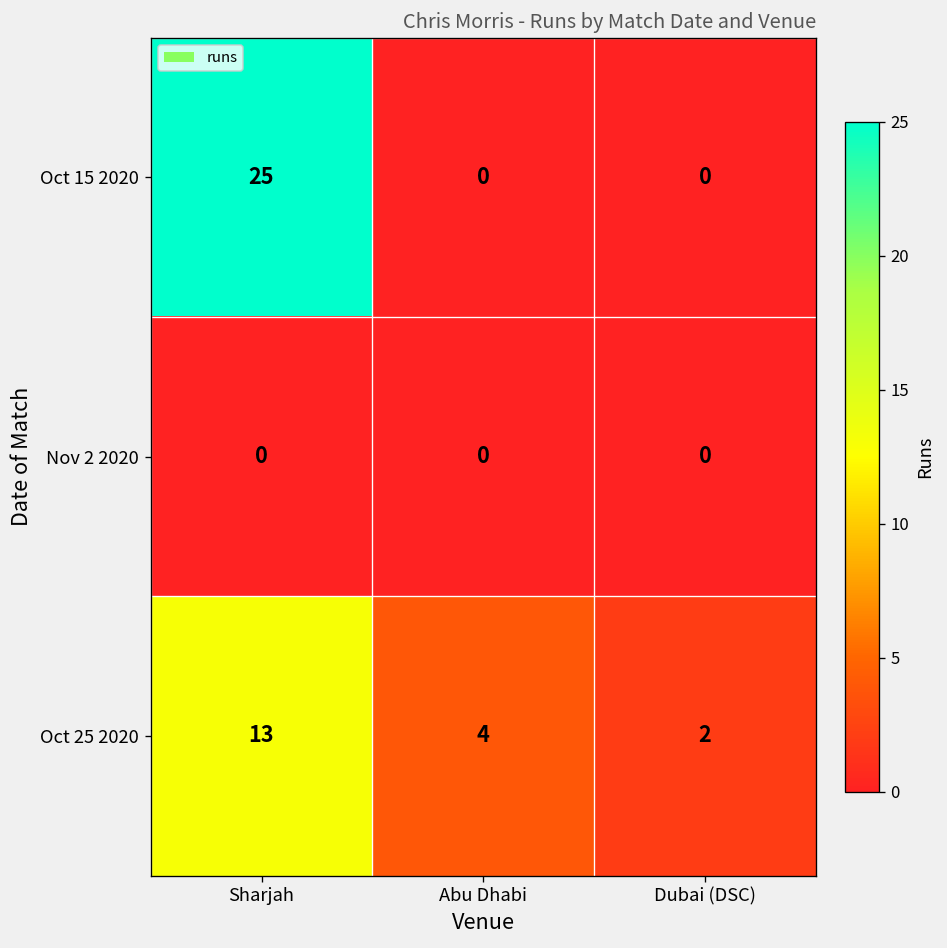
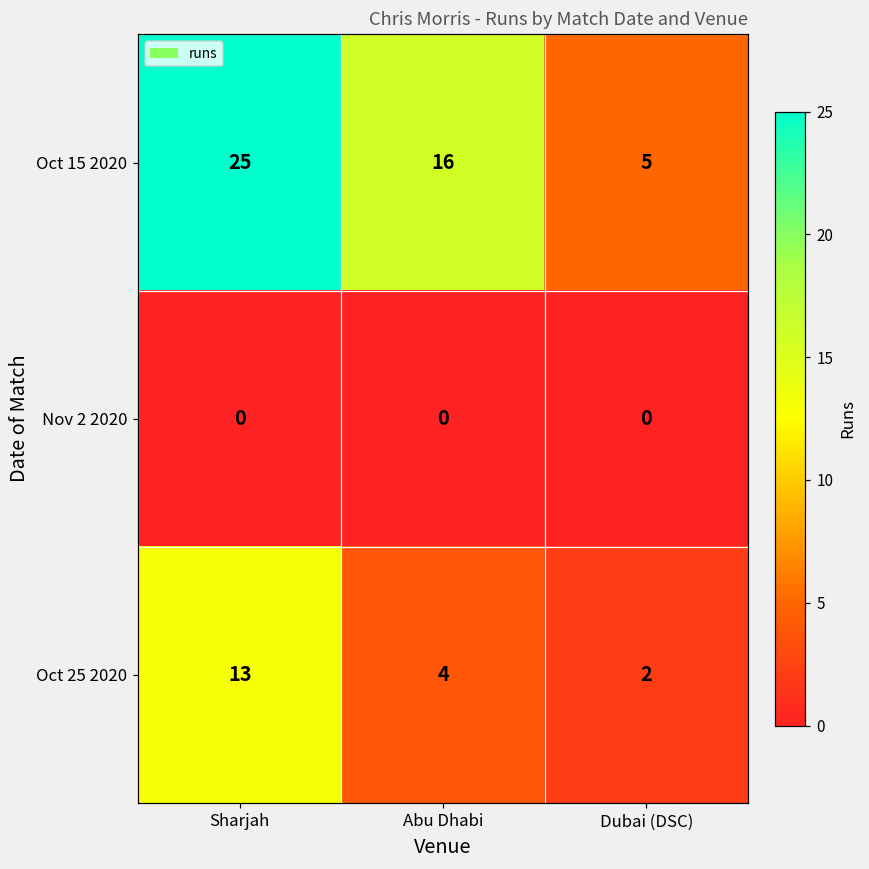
Oct 15 2020, Abu Dhabi: 0 -> 16
Oct 15 2020, Dubai (DSC): 0 -> 5
